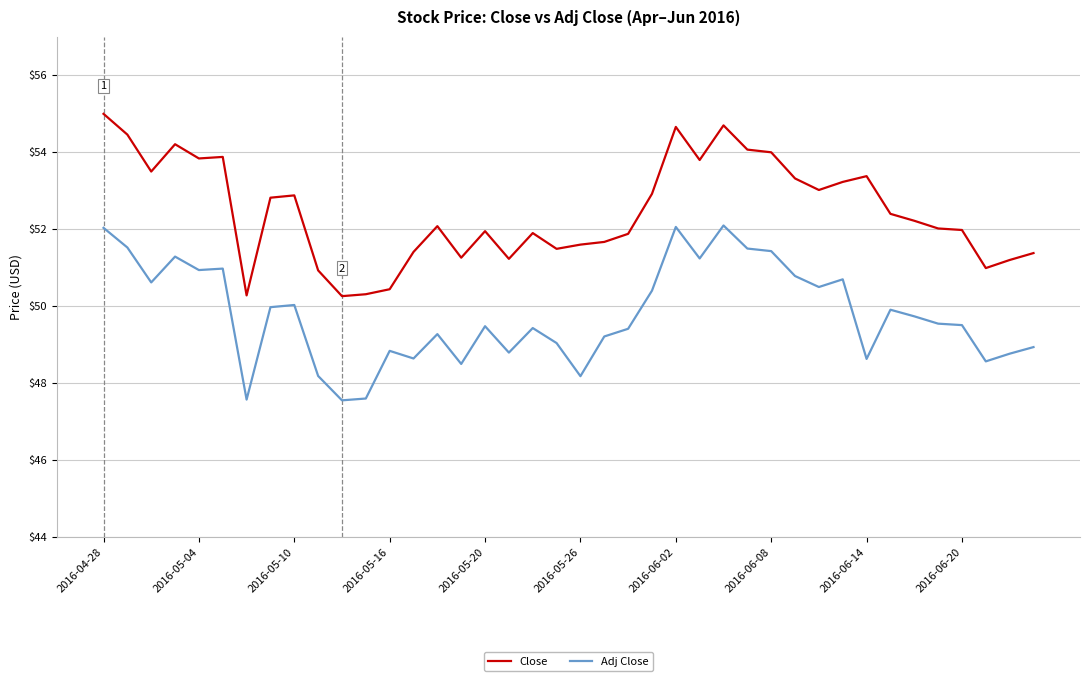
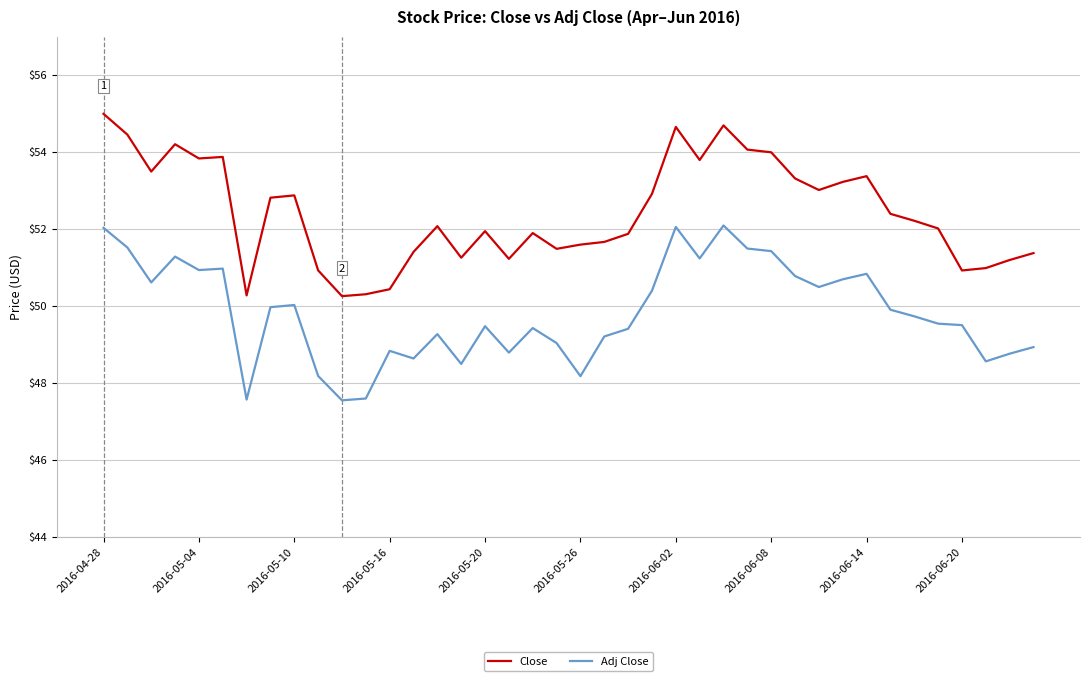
Adj Close, 2016-06-14: $48.6 -> $50.8
Close, 2016-06-20: $52.0 -> $50.9
